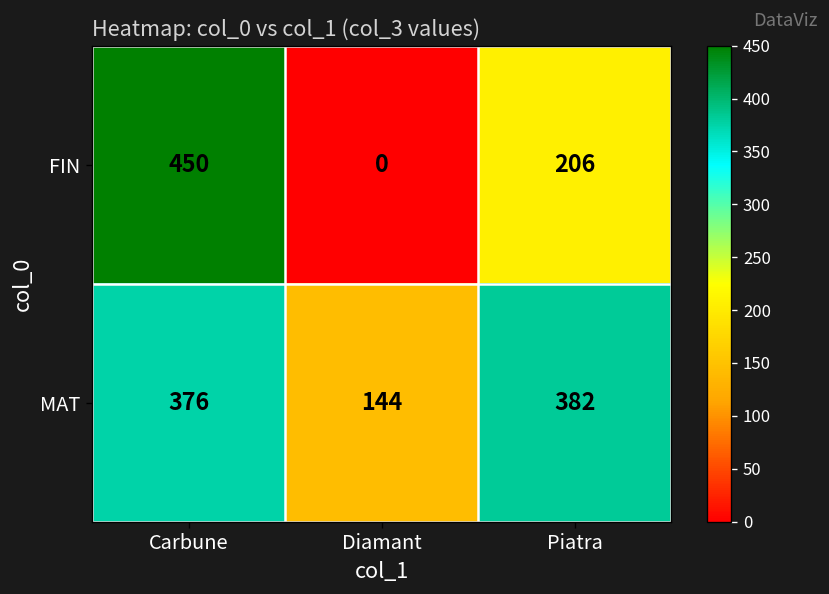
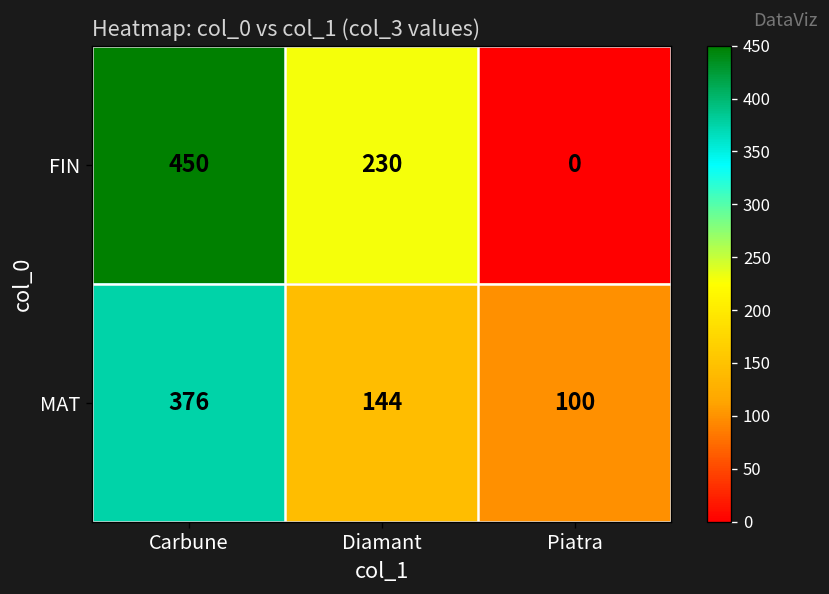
FIN, Diamant: 0 -> 230
FIN, Piatra: 206 -> 0
MAT, Piatra: 382 -> 100
